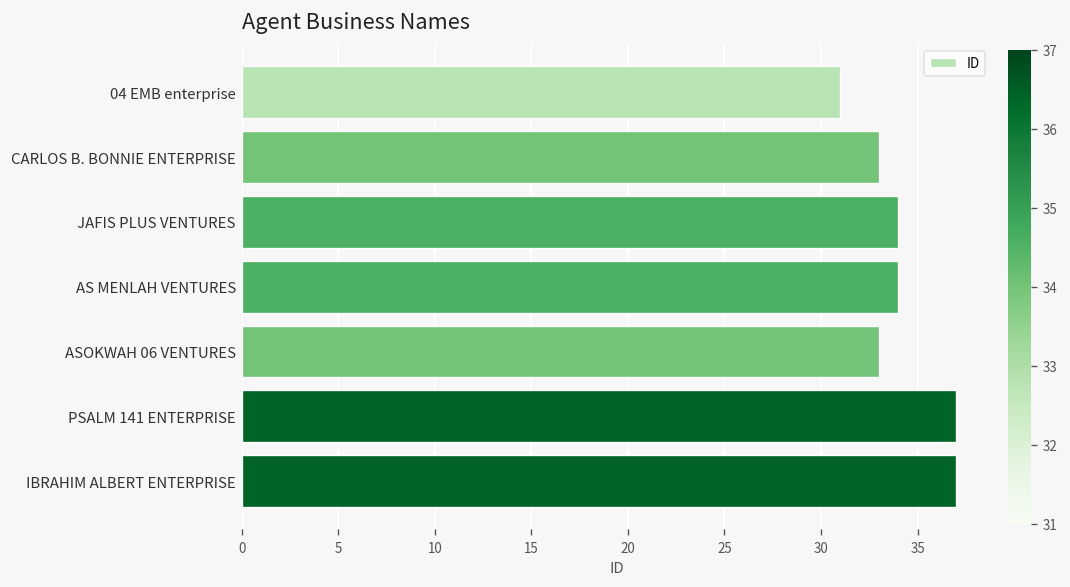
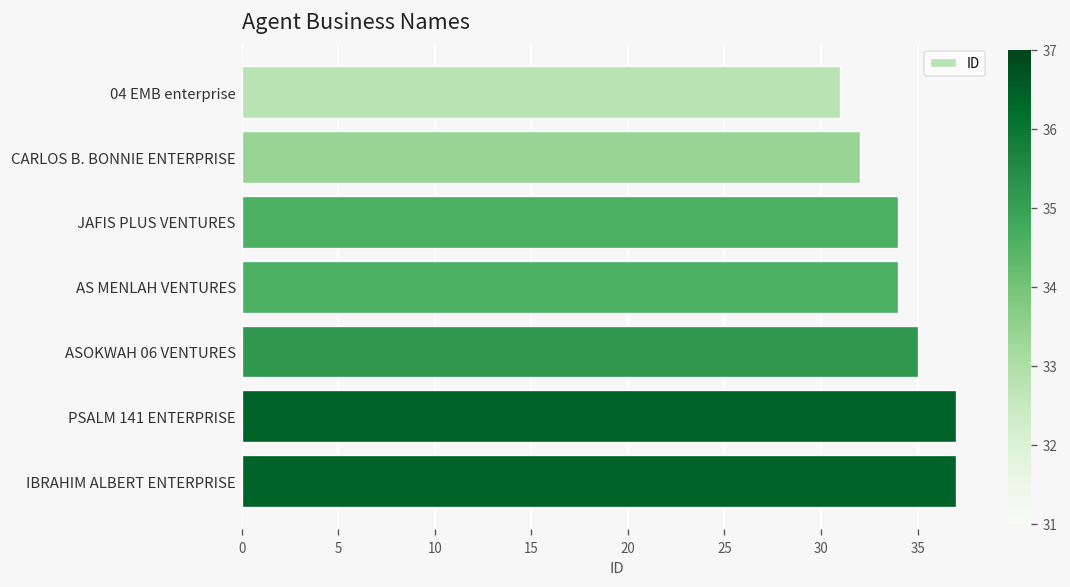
CARLOS B. BONNIE ENTERPRISE: 33 -> 32
ASOKWAH 06 VENTURES: 33 -> 35
